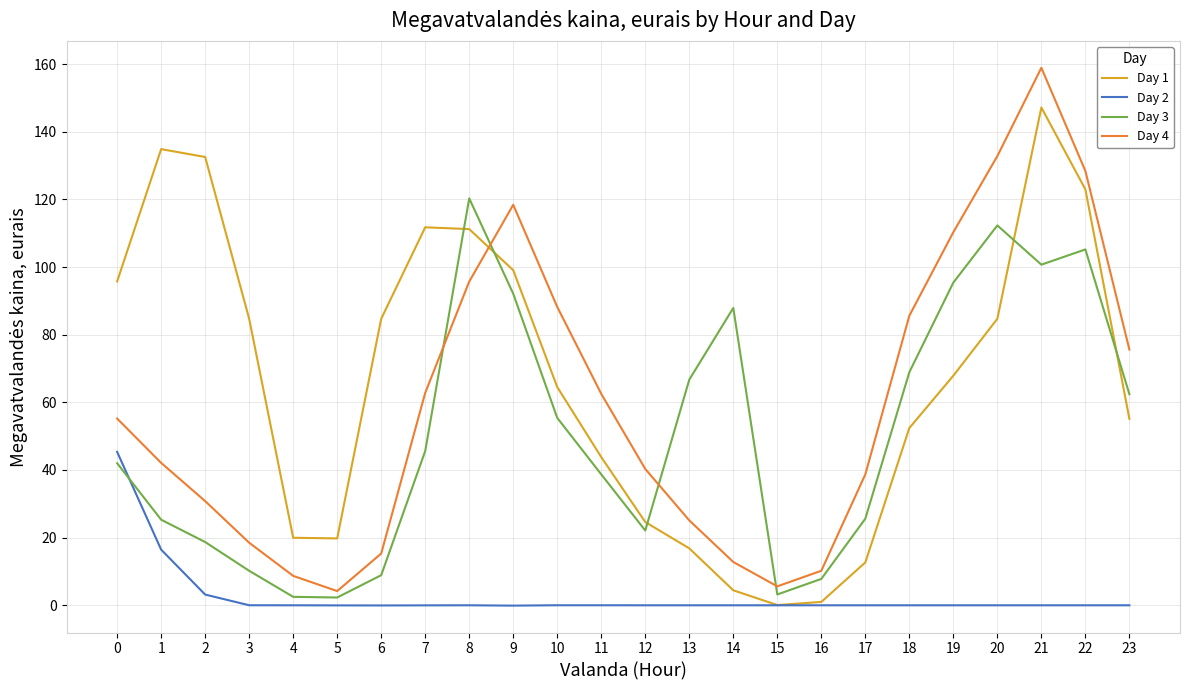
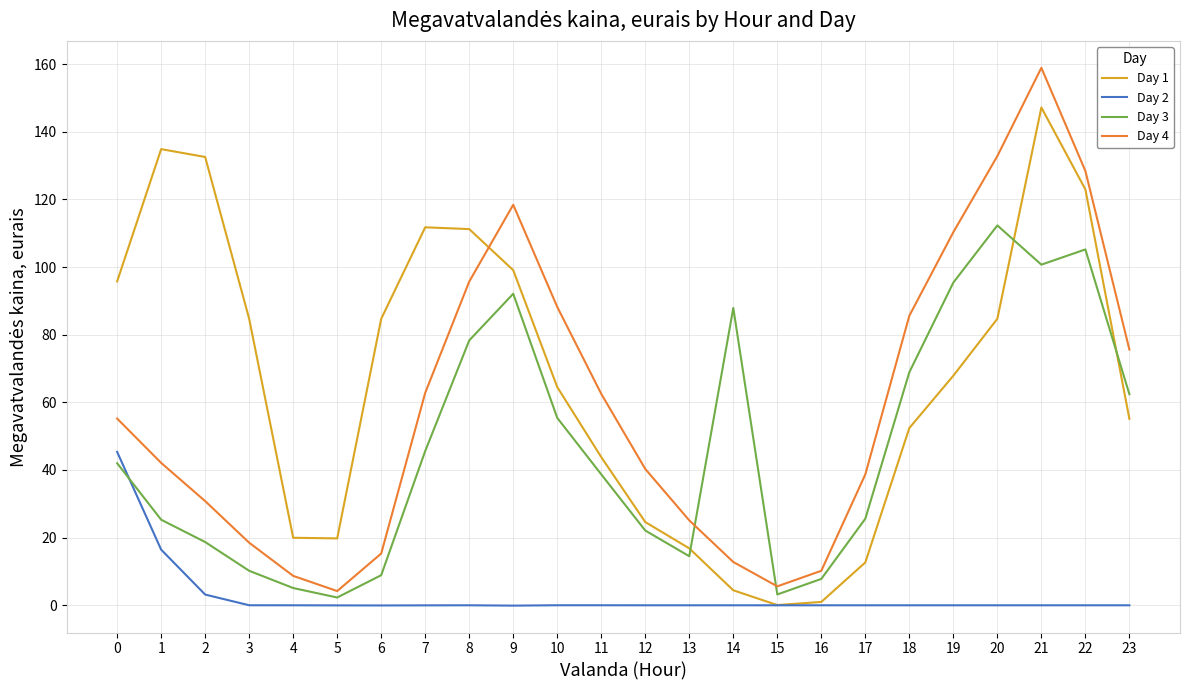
Day 3, 4: 3 -> 5
Day 3, 8: 120 -> 78
Day 3, 13: 67 -> 15
